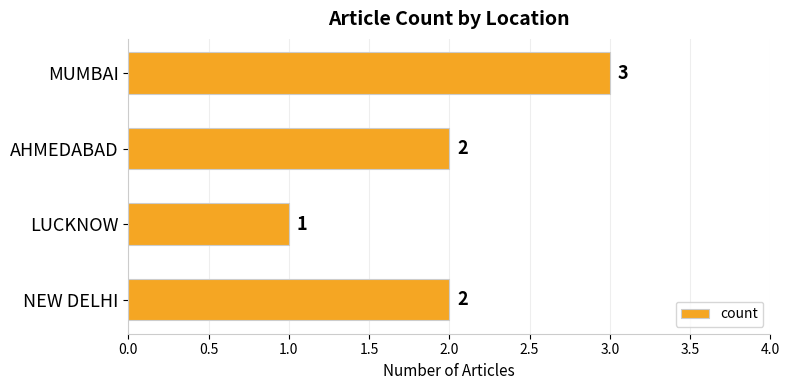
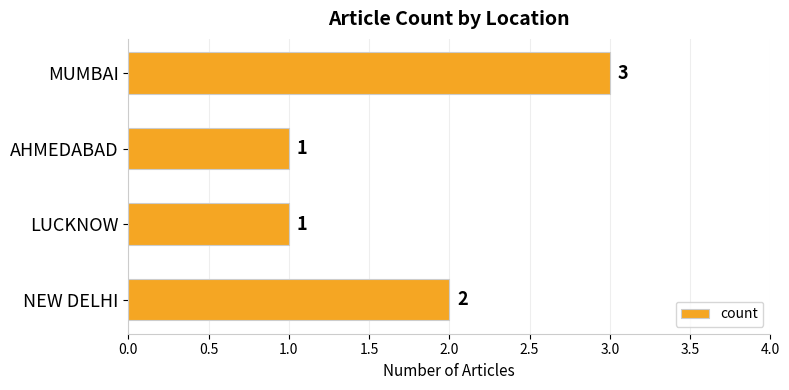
AHMEDABAD: 2 -> 1
